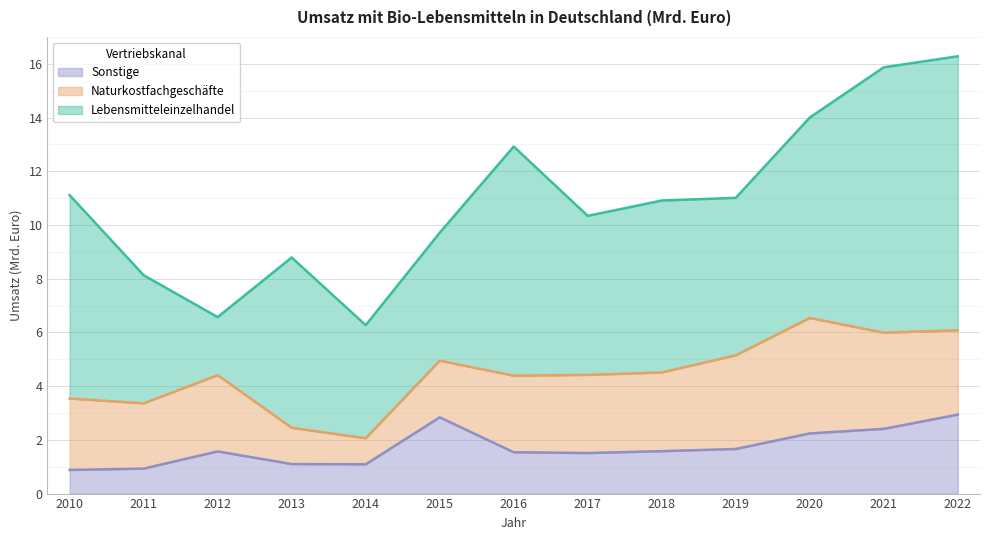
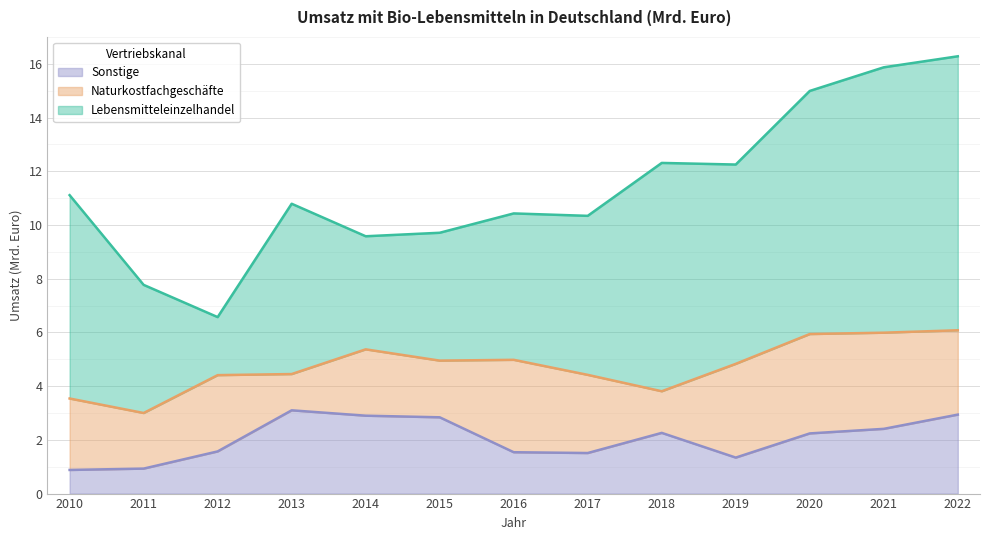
Naturkostfachgeschäfte, 2011: 2.4 -> 2.1
Sonstige, 2013: 1.1 -> 3.1
Sonstige, 2014: 1.1 -> 2.9
Naturkostfachgeschäfte, 2014: 1.0 -> 2.5
Naturkostfachgeschäfte, 2016: 2.9 -> 3.4
Lebensmitteleinzelhandel, 2016: 8.5 -> 5.4
Sonstige, 2018: 1.6 -> 2.3
Naturkostfachgeschäfte, 2018: 2.9 -> 1.5
Lebensmitteleinzelhandel, 2018: 6.4 -> 8.5
Sonstige, 2019: 1.7 -> 1.3
Lebensmitteleinzelhandel, 2019: 5.9 -> 7.4
Naturkostfachgeschäfte, 2020: 4.3 -> 3.7
Lebensmitteleinzelhandel, 2020: 7.5 -> 9.1
